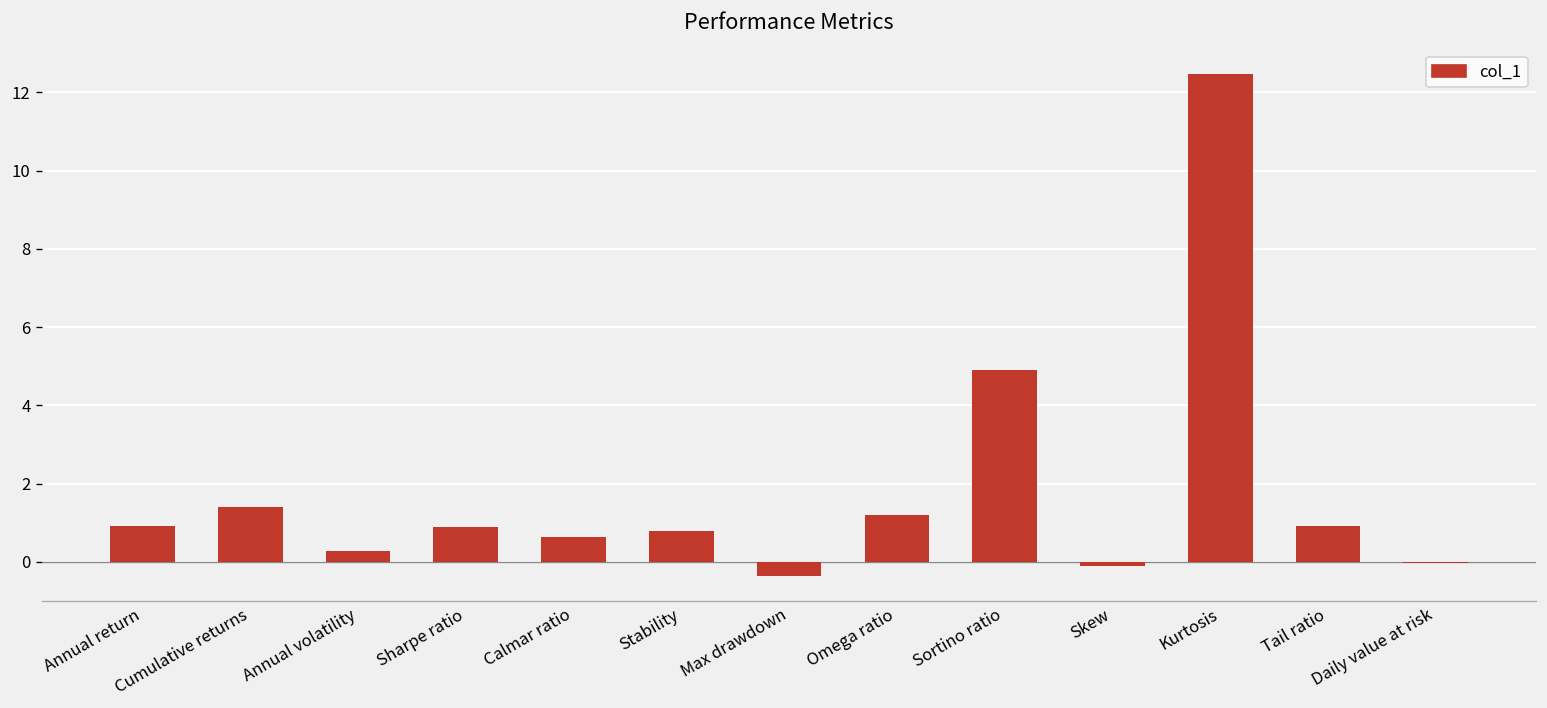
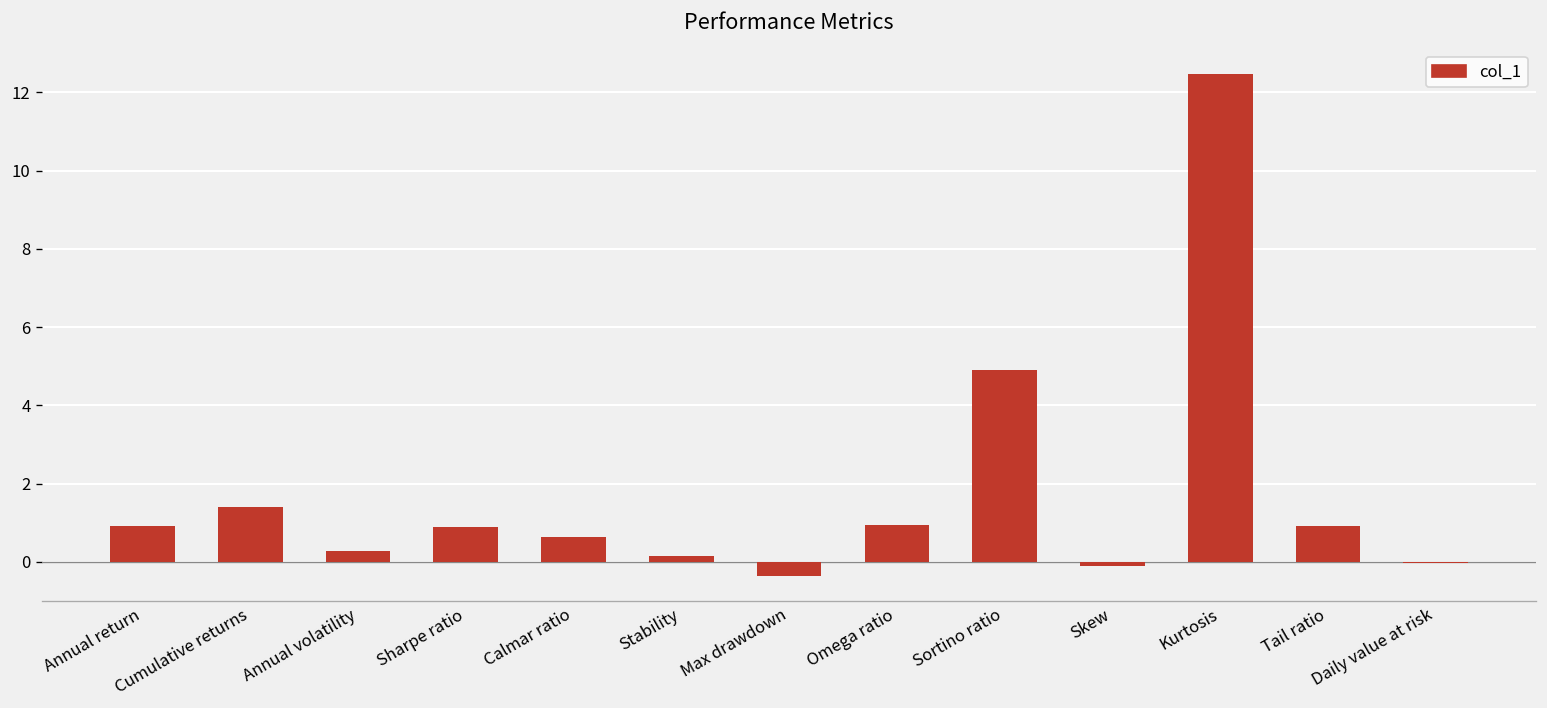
Stability: 0.8 -> 0.2
Omega ratio: 1.2 -> 0.9
